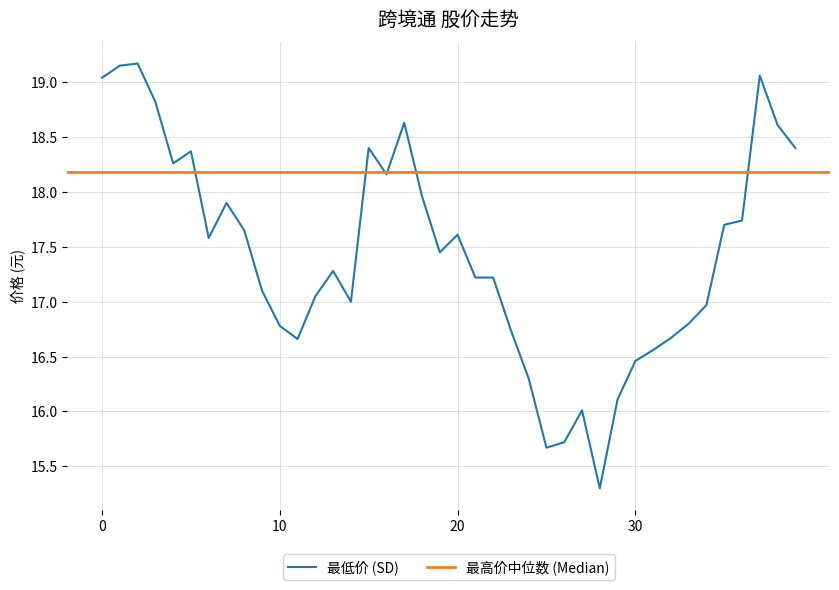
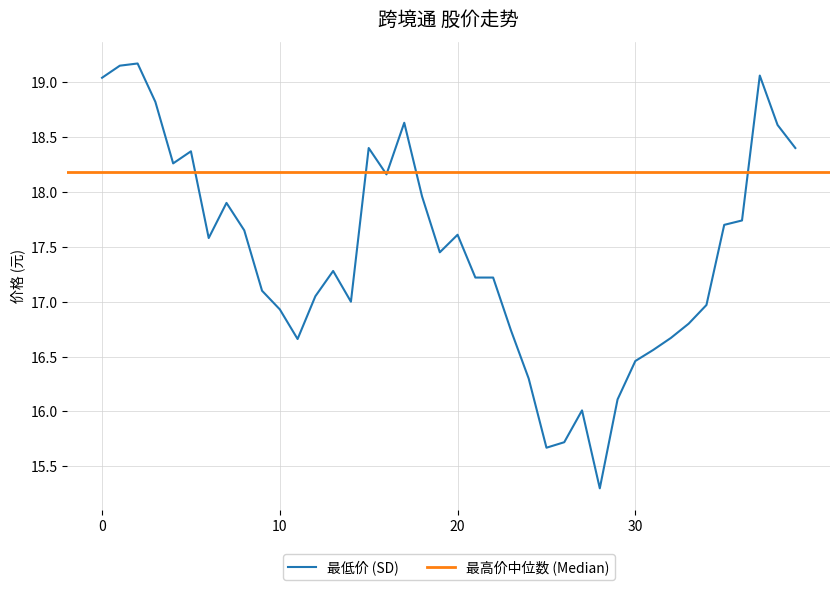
10: 16.78 -> 16.93
